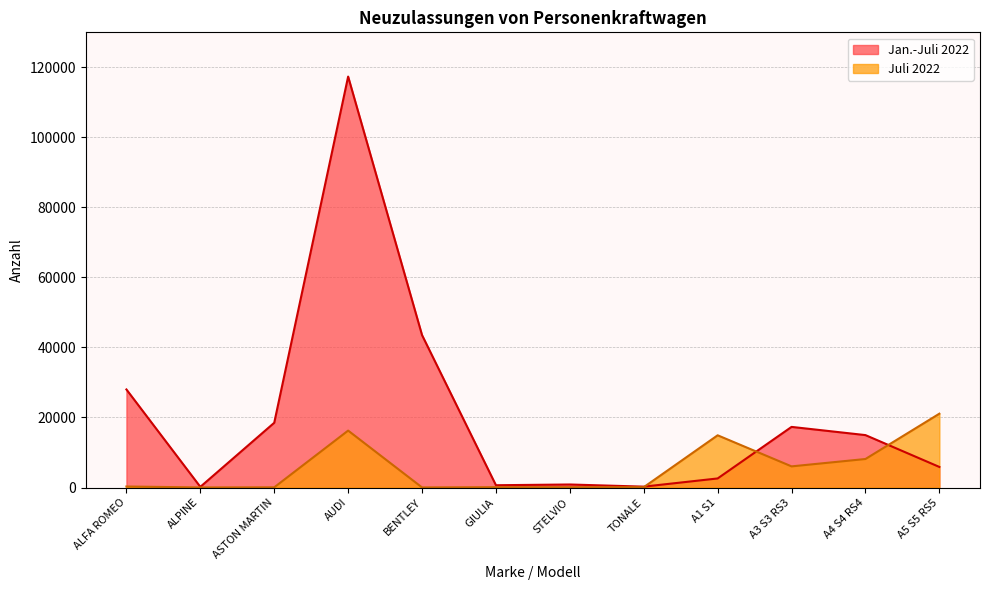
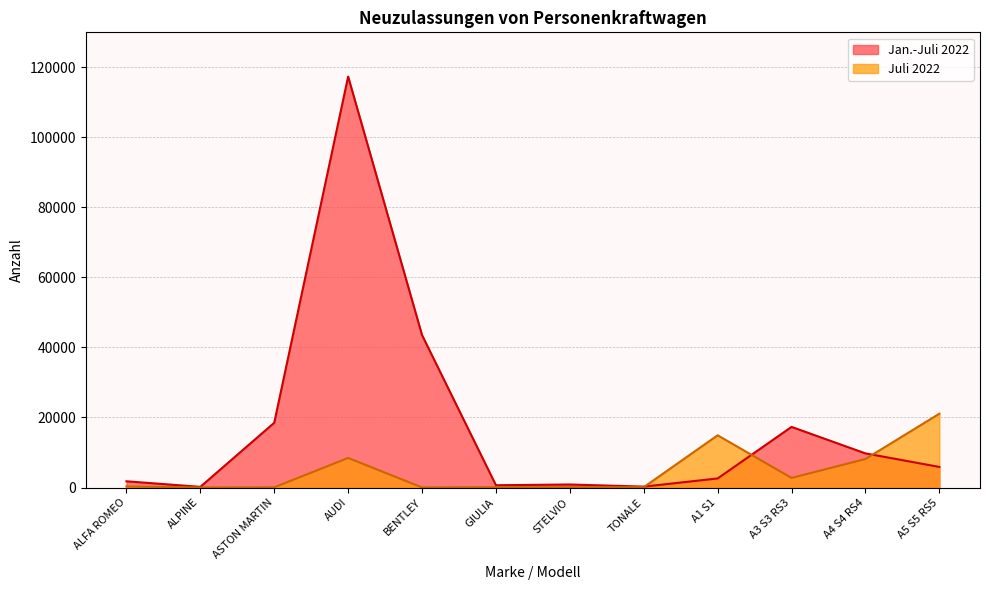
Jan.-Juli 2022, ALFA ROMEO: 28000 -> 2000
Juli 2022, AUDI: 16000 -> 8000
Juli 2022, A3 S3 RS3: 6000 -> 3000
Jan.-Juli 2022, A4 S4 RS4: 15000 -> 10000
